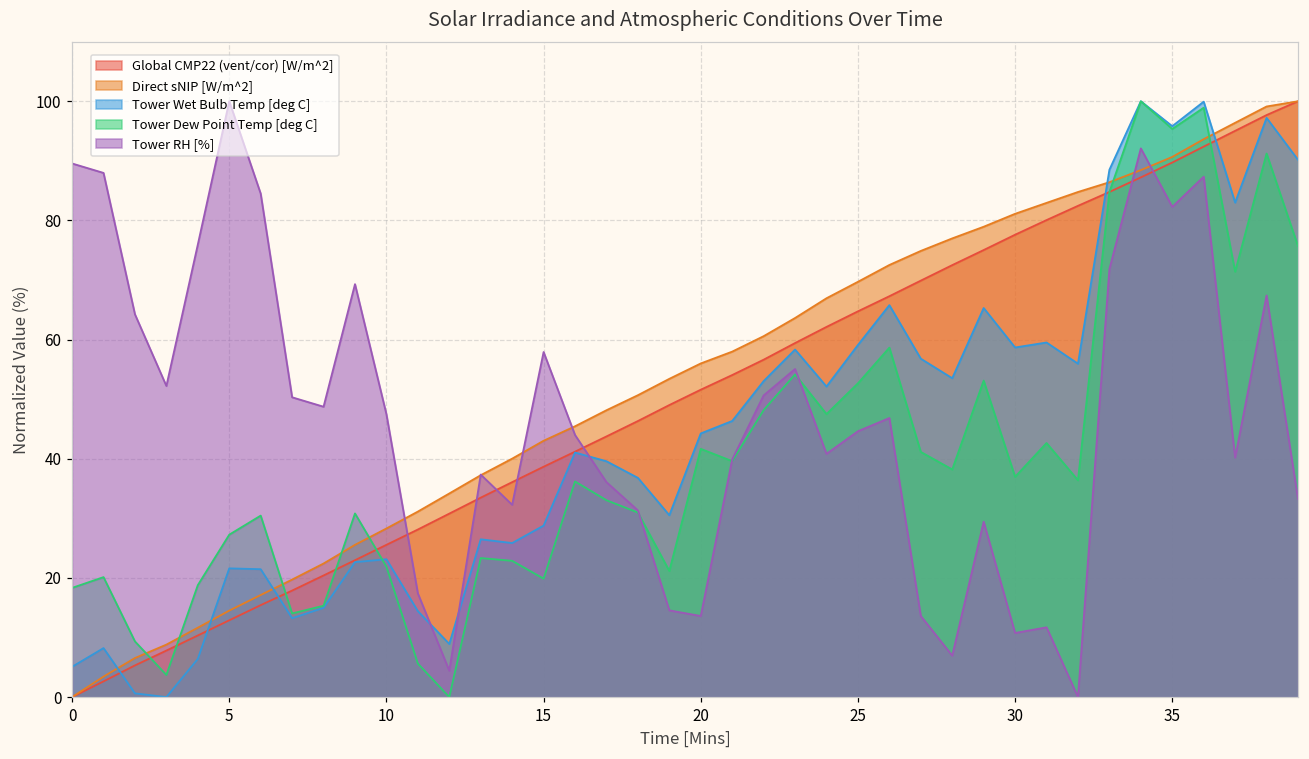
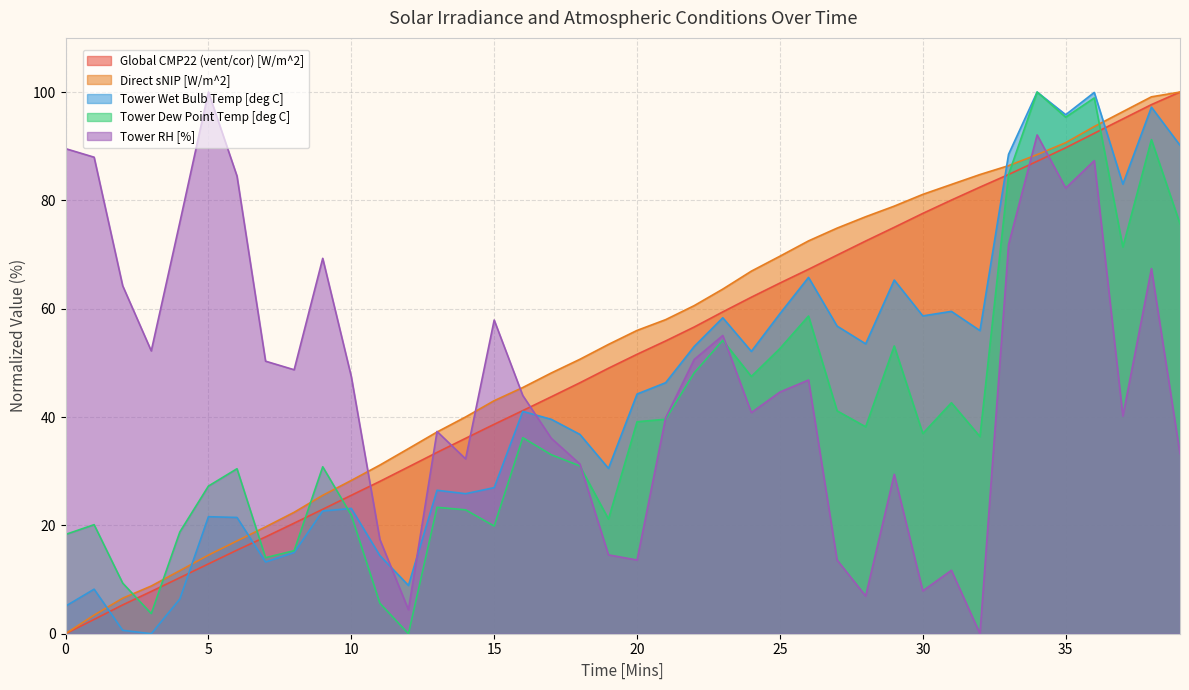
Tower Wet Bulb Temp [deg C], 15: 29 -> 27
Tower Dew Point Temp [deg C], 20: 42 -> 39
Tower RH [%], 30: 11 -> 8
